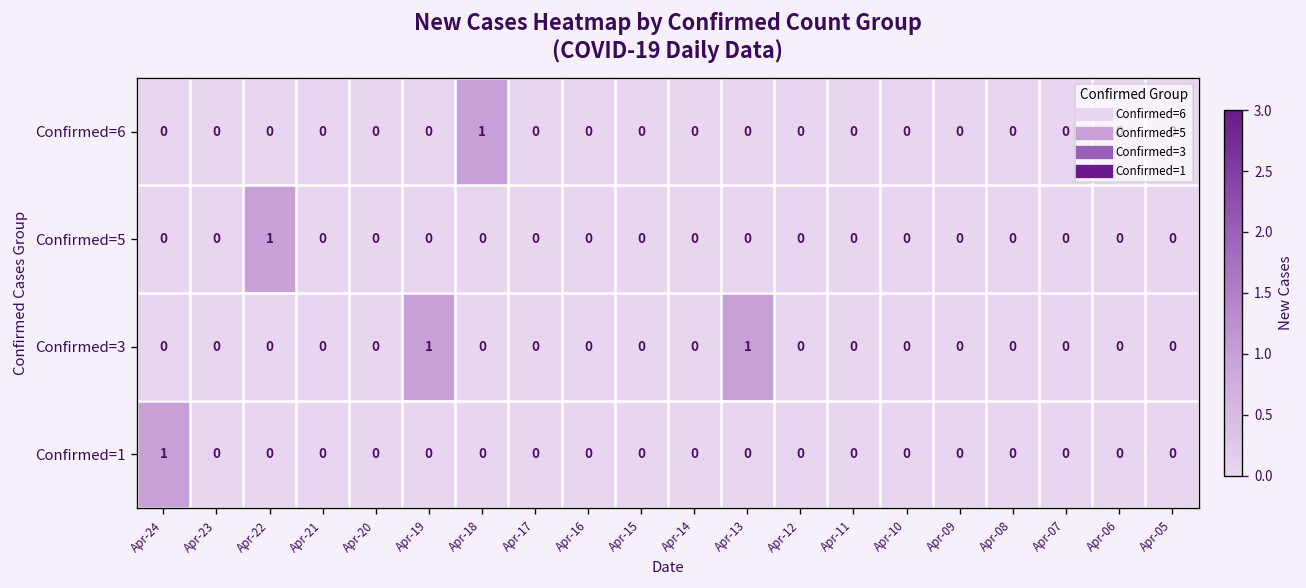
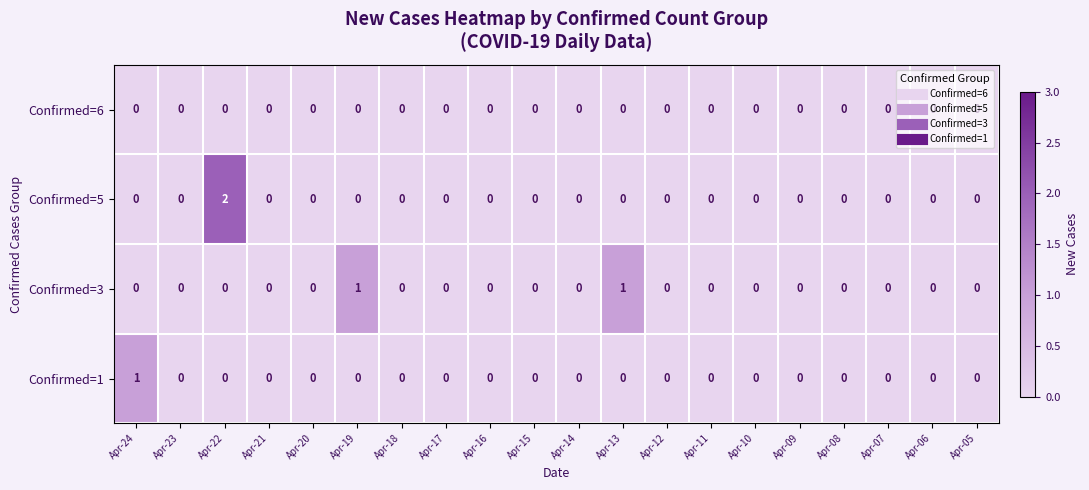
Confirmed=6, Apr-18: 1 -> 0
Confirmed=5, Apr-22: 1 -> 2
